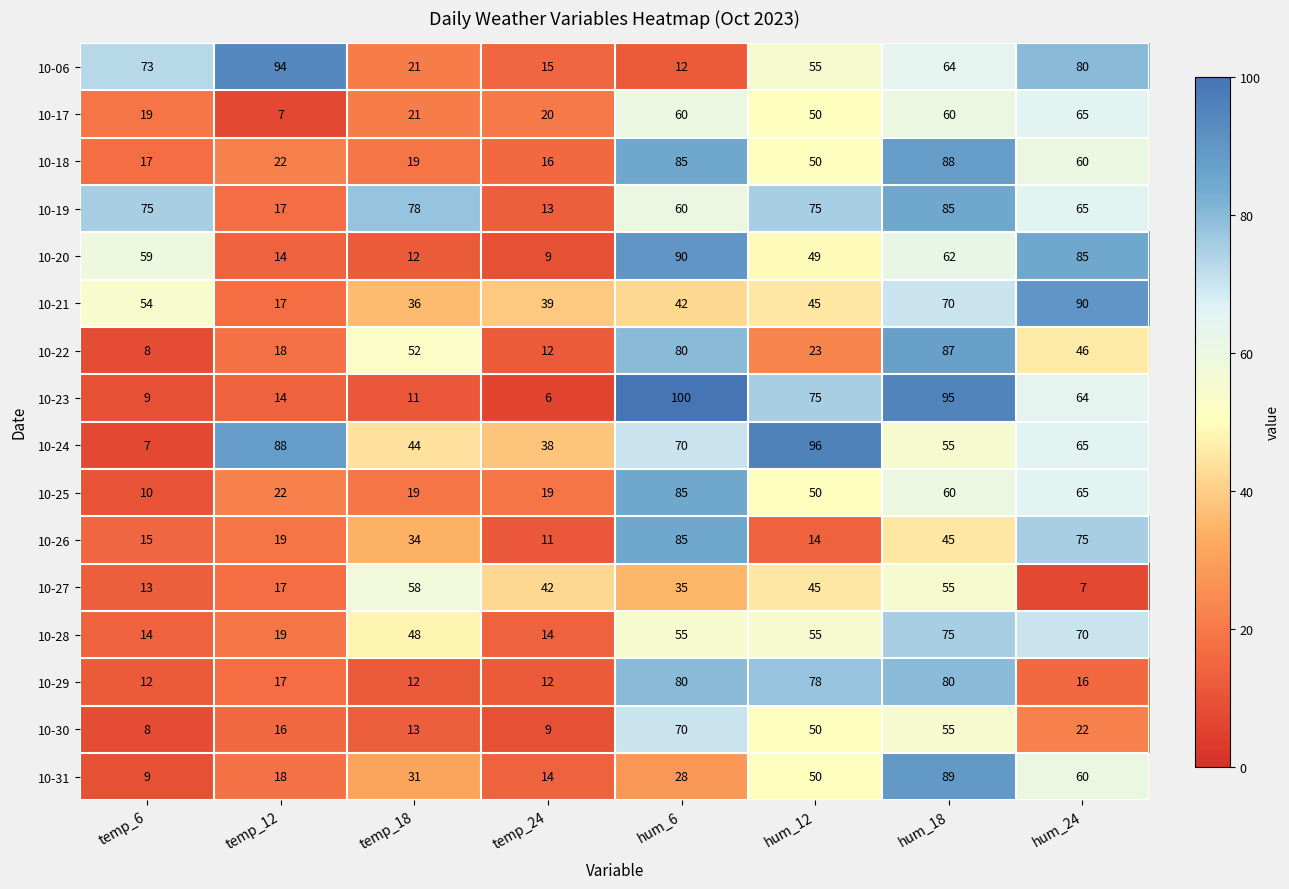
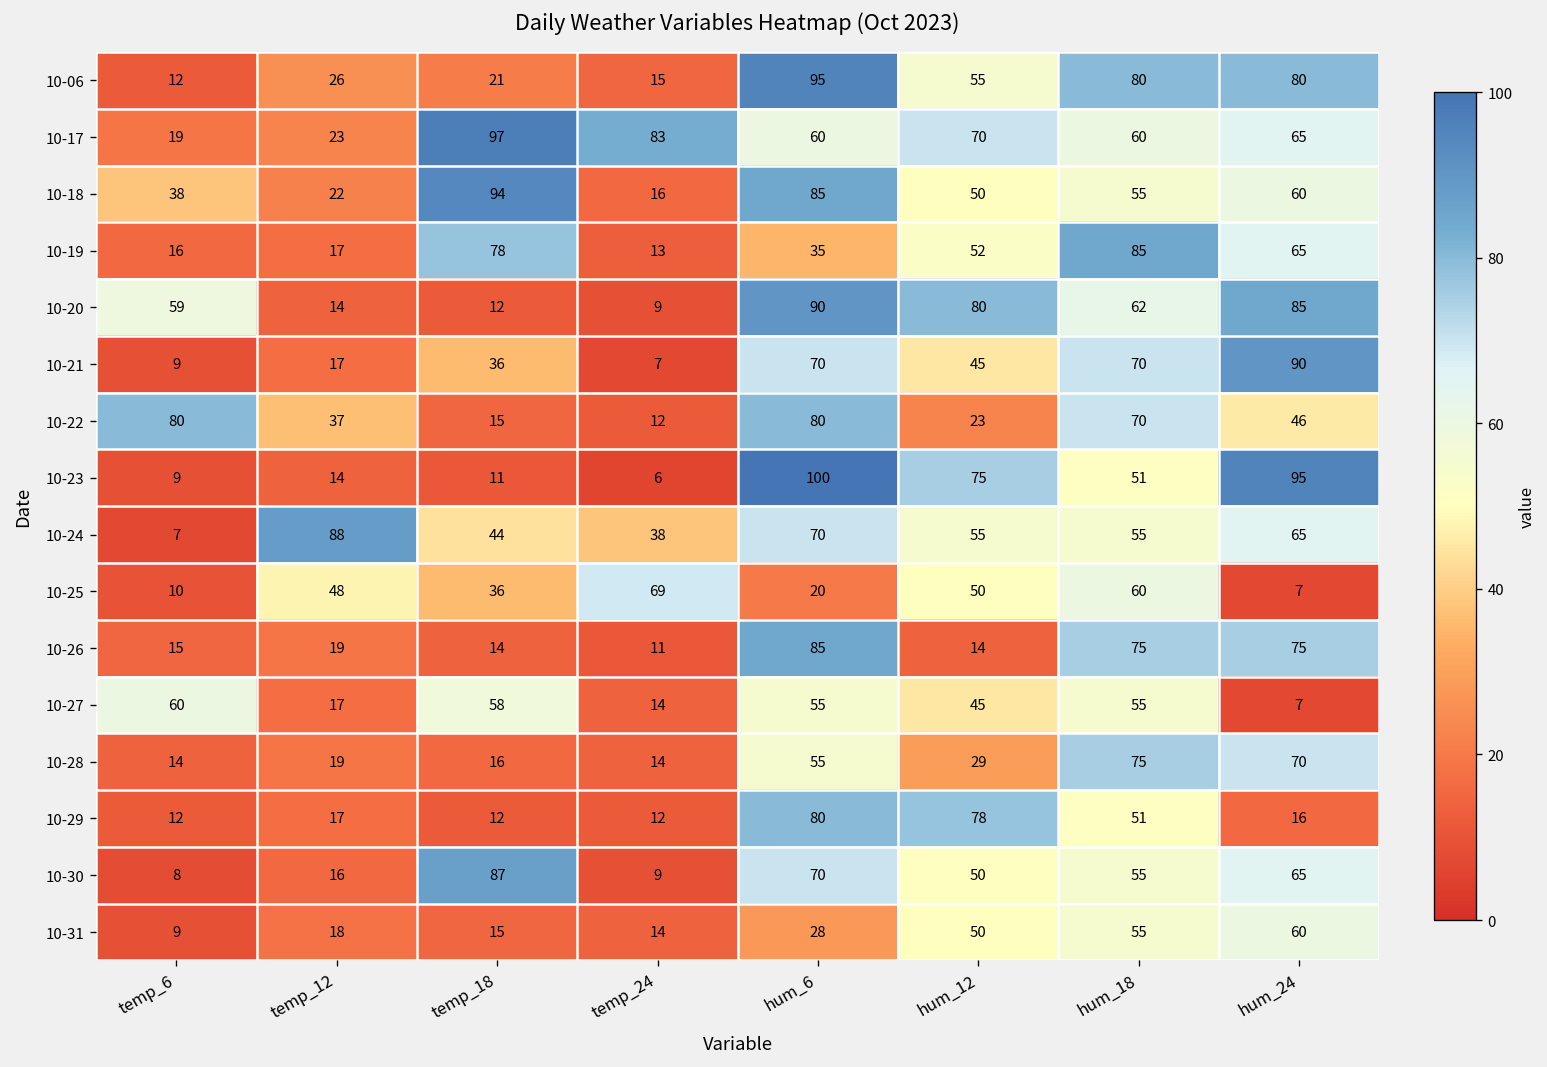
10-06, temp_6: 73 -> 12
10-06, temp_12: 94 -> 26
10-06, hum_6: 12 -> 95
10-06, hum_18: 64 -> 80
10-17, temp_12: 7 -> 23
10-17, temp_18: 21 -> 97
10-17, temp_24: 20 -> 83
10-17, hum_12: 50 -> 70
10-18, temp_6: 17 -> 38
10-18, temp_18: 19 -> 94
10-18, hum_18: 88 -> 55
10-19, temp_6: 75 -> 16
10-19, hum_6: 60 -> 35
10-19, hum_12: 75 -> 52
10-20, hum_12: 49 -> 80
10-21, temp_6: 54 -> 9
10-21, temp_24: 39 -> 7
10-21, hum_6: 42 -> 70
10-22, temp_6: 8 -> 80
10-22, temp_12: 18 -> 37
10-22, temp_18: 52 -> 15
10-22, hum_18: 87 -> 70
10-23, hum_18: 95 -> 51
10-23, hum_24: 64 -> 95
10-24, hum_12: 96 -> 55
10-25, temp_12: 22 -> 48
10-25, temp_18: 19 -> 36
10-25, temp_24: 19 -> 69
10-25, hum_6: 85 -> 20
10-25, hum_24: 65 -> 7
10-26, temp_18: 34 -> 14
10-26, hum_18: 45 -> 75
10-27, temp_6: 13 -> 60
10-27, temp_24: 42 -> 14
10-27, hum_6: 35 -> 55
10-28, temp_18: 48 -> 16
10-28, hum_12: 55 -> 29
10-29, hum_18: 80 -> 51
10-30, temp_18: 13 -> 87
10-30, hum_24: 22 -> 65
10-31, temp_18: 31 -> 15
10-31, hum_18: 89 -> 55
